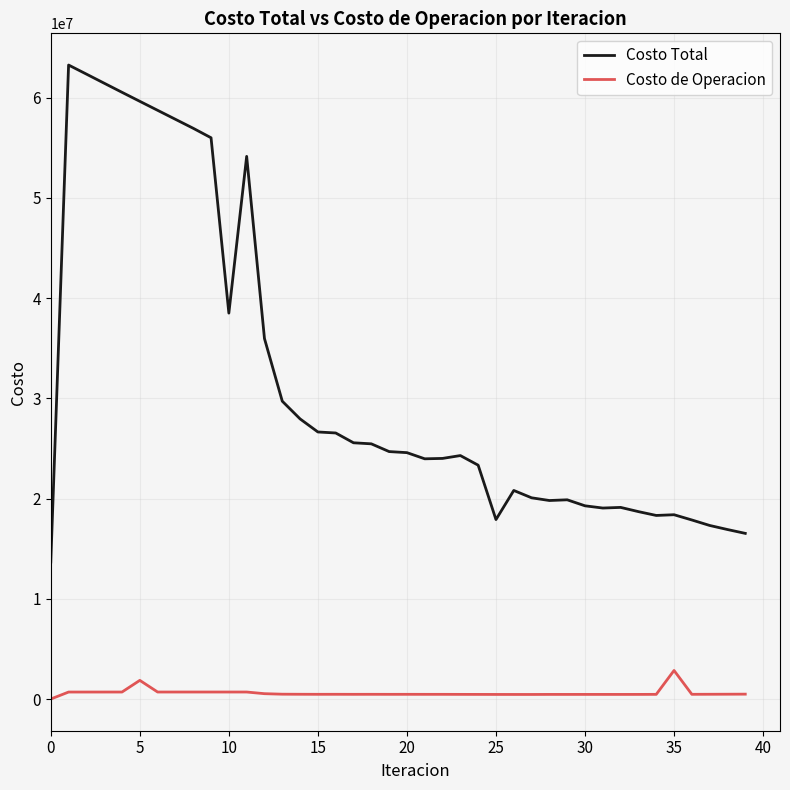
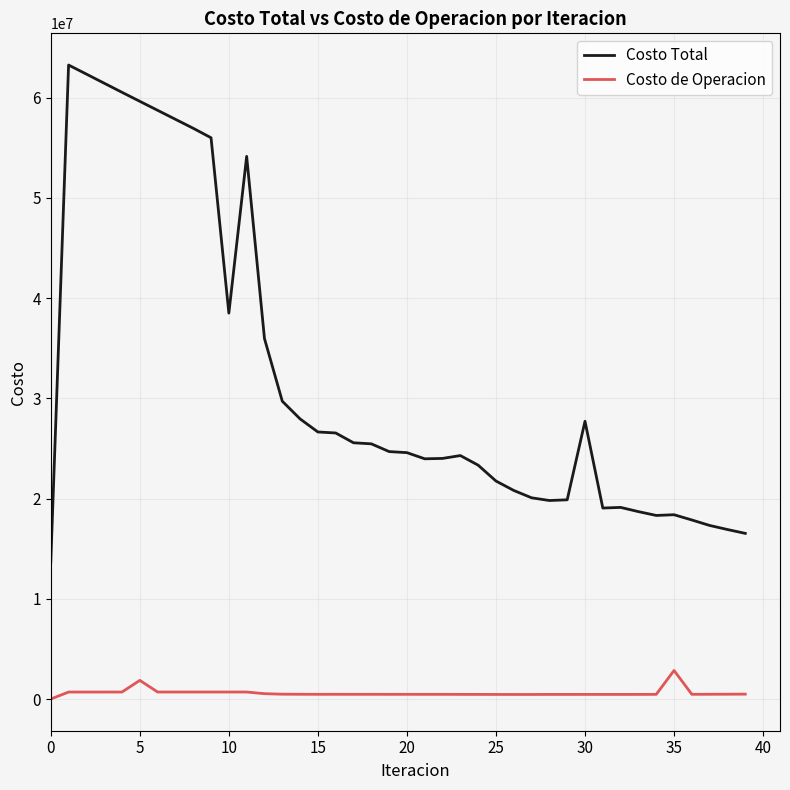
Costo Total, 25: 17900000 -> 21700000
Costo Total, 30: 19300000 -> 27700000
